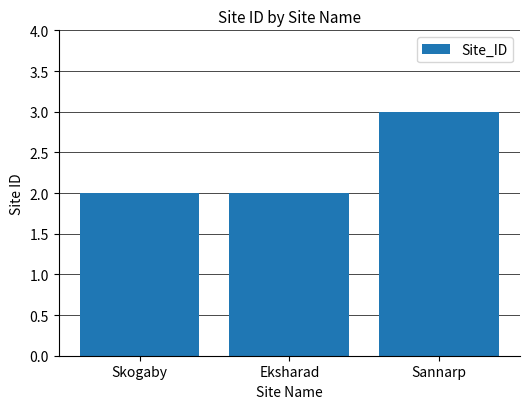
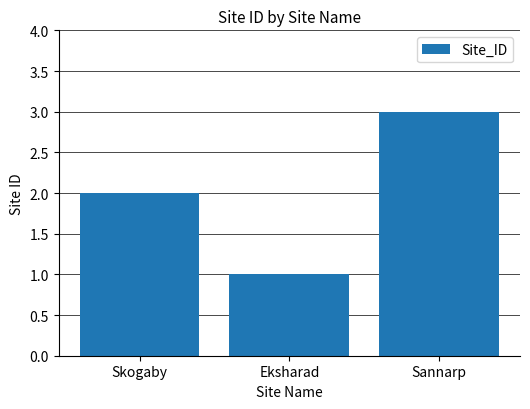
Eksharad: 2 -> 1
